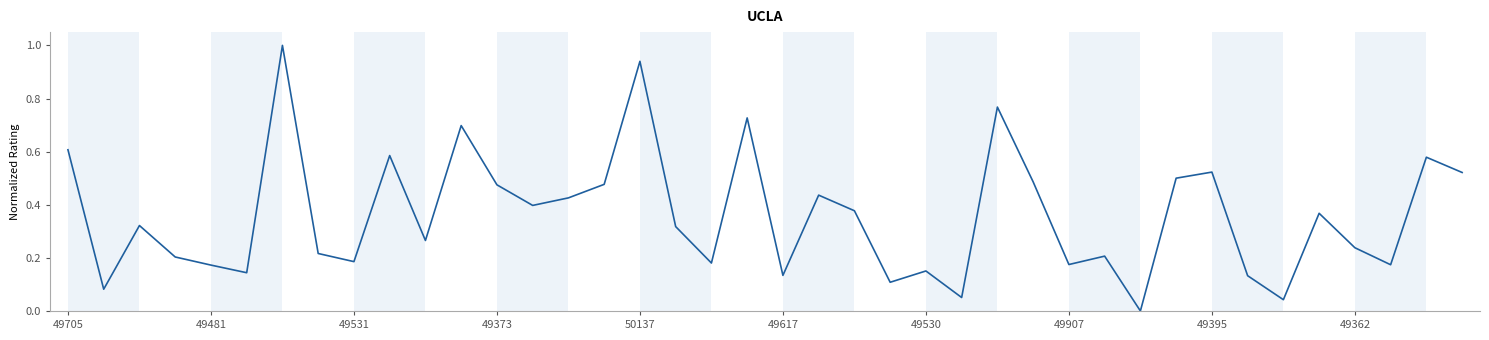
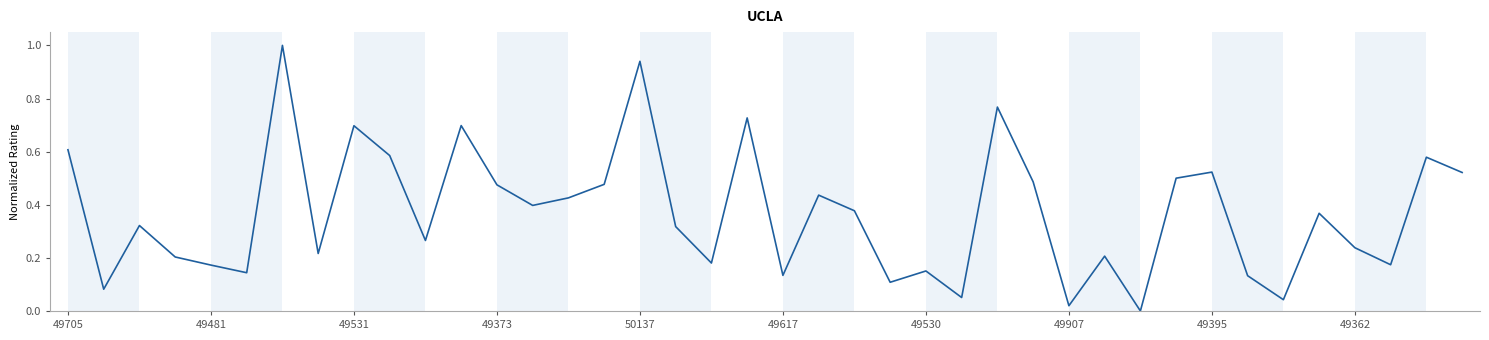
49531: 0.19 -> 0.70
49907: 0.17 -> 0.02
